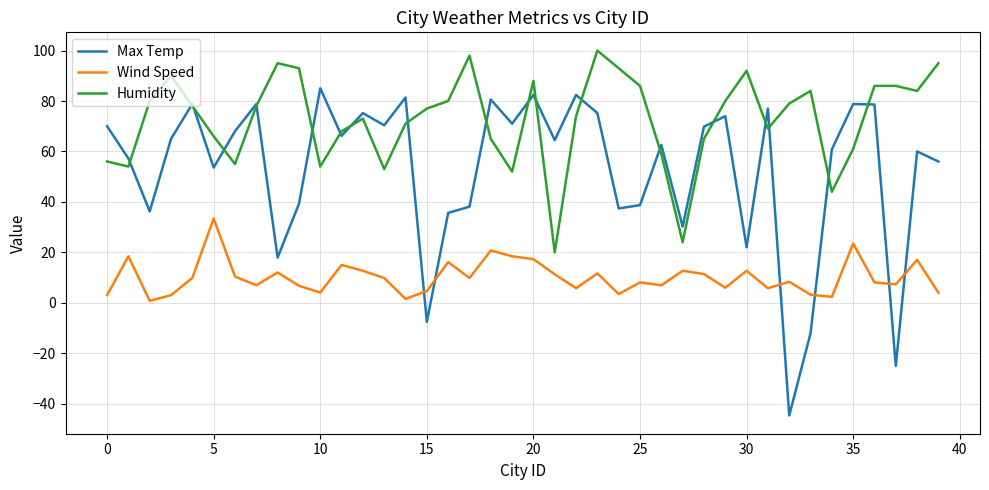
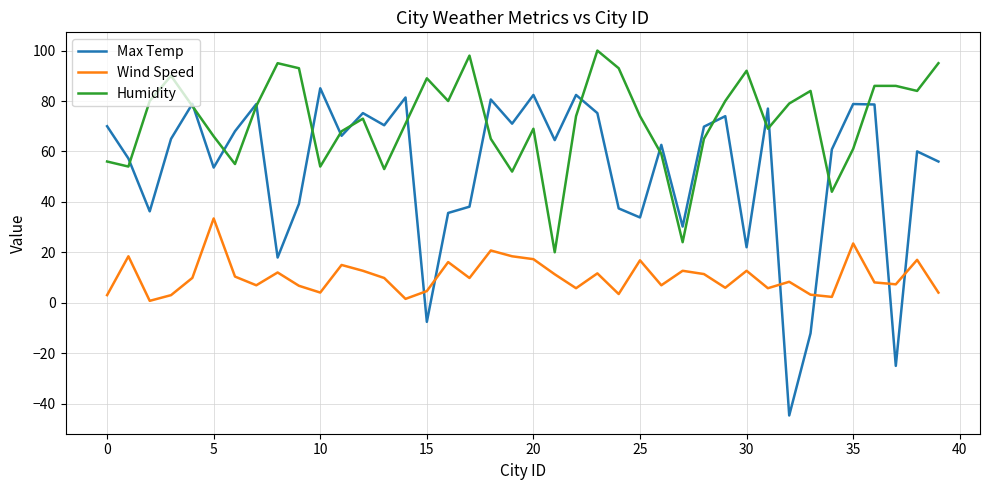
Humidity, 15: 77 -> 89
Humidity, 20: 88 -> 69
Max Temp, 25: 39 -> 34
Wind Speed, 25: 8 -> 17
Humidity, 25: 86 -> 74
